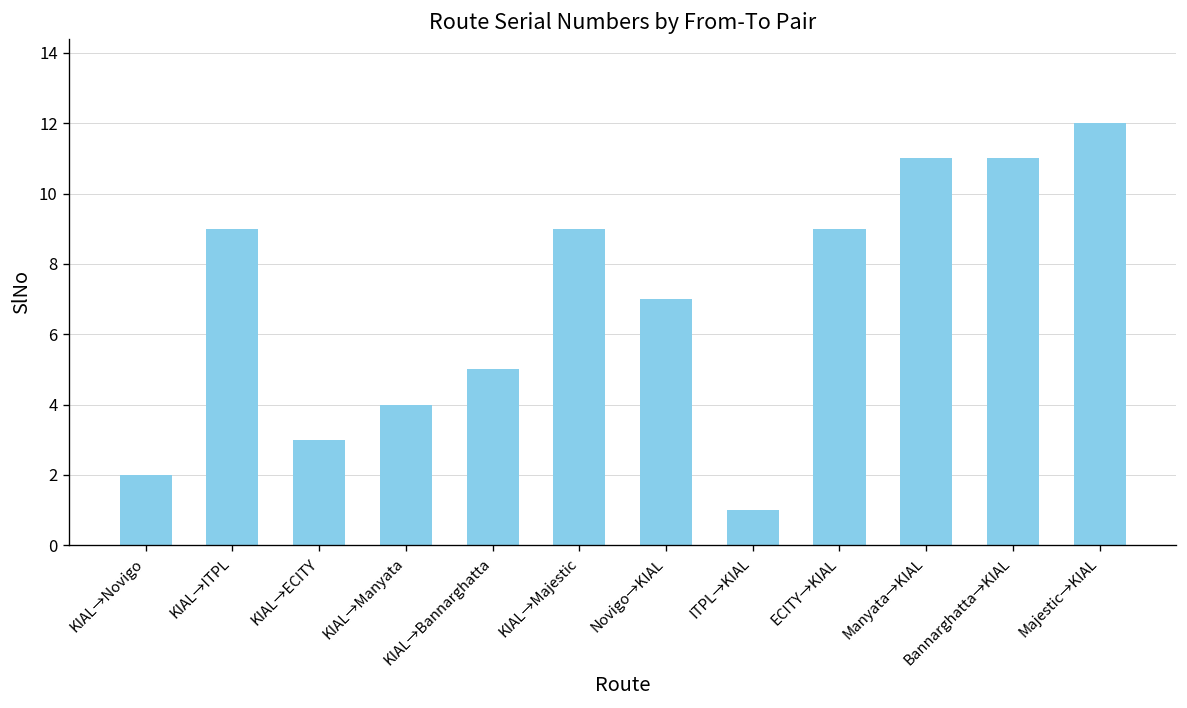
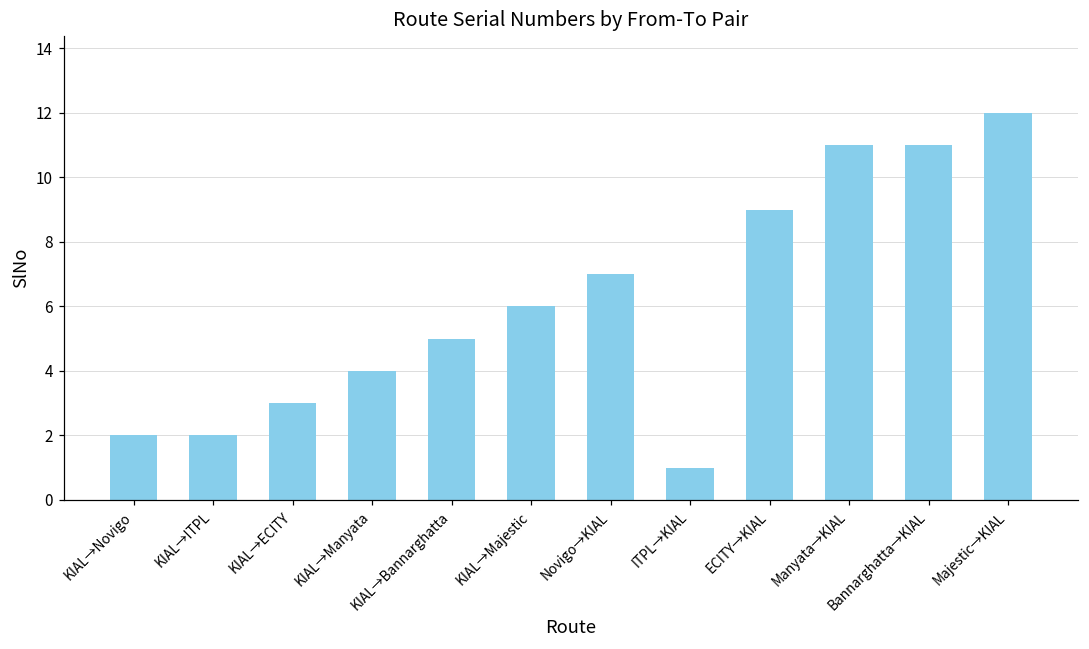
KIAL→ITPL: 9 -> 2
KIAL→Majestic: 9 -> 6
